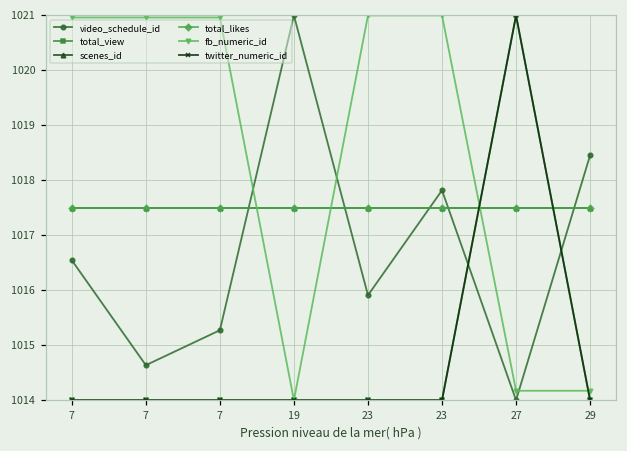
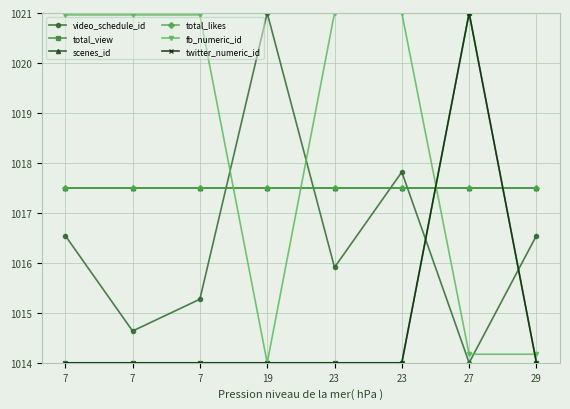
video_schedule_id, 29: 1018.5 -> 1016.5
